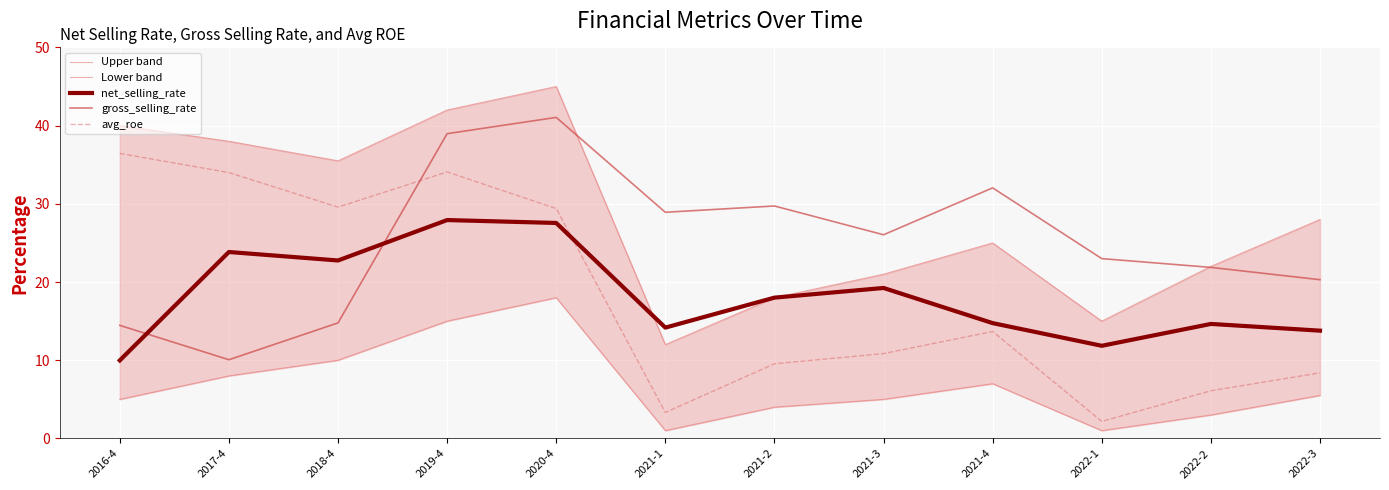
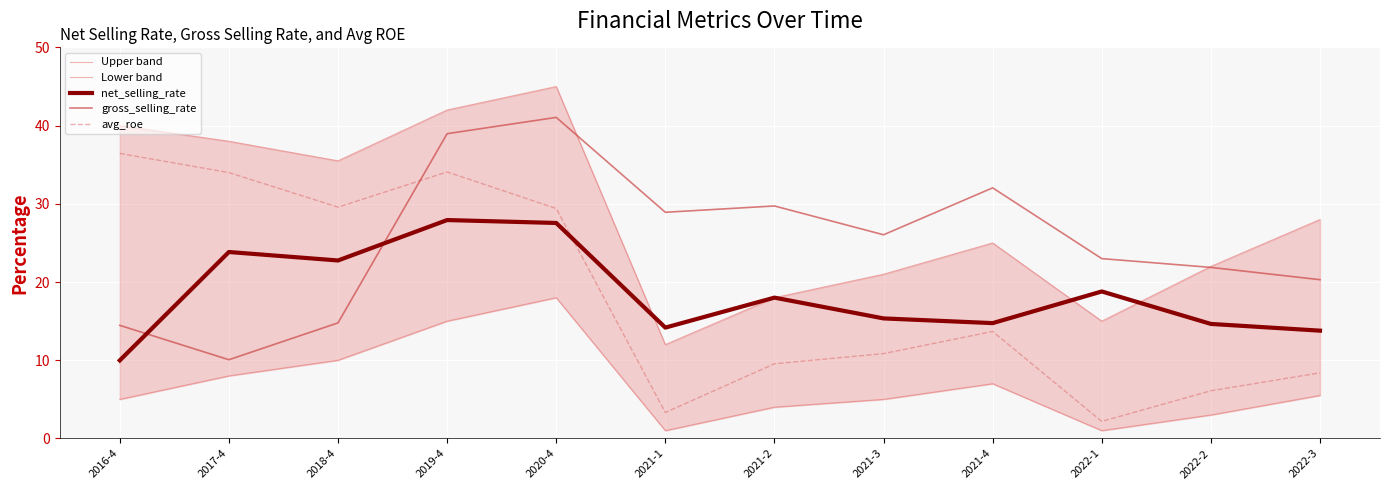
net_selling_rate, 2021-3: 19 -> 15
net_selling_rate, 2022-1: 12 -> 19
